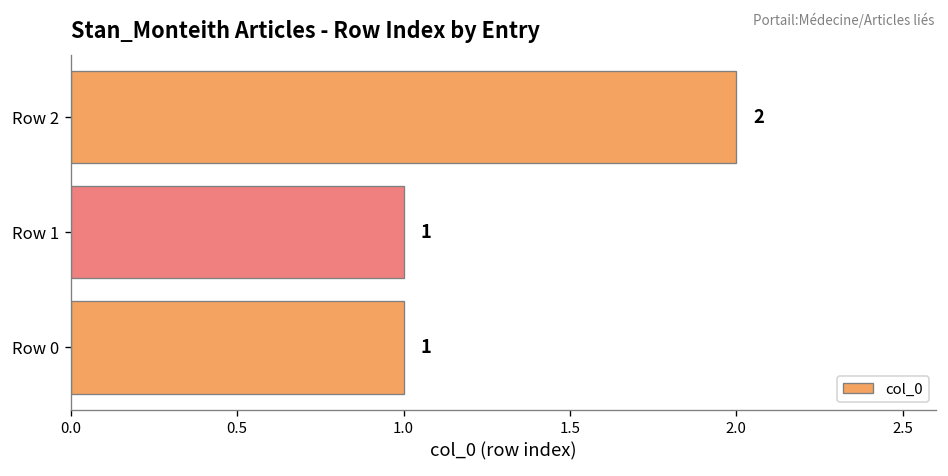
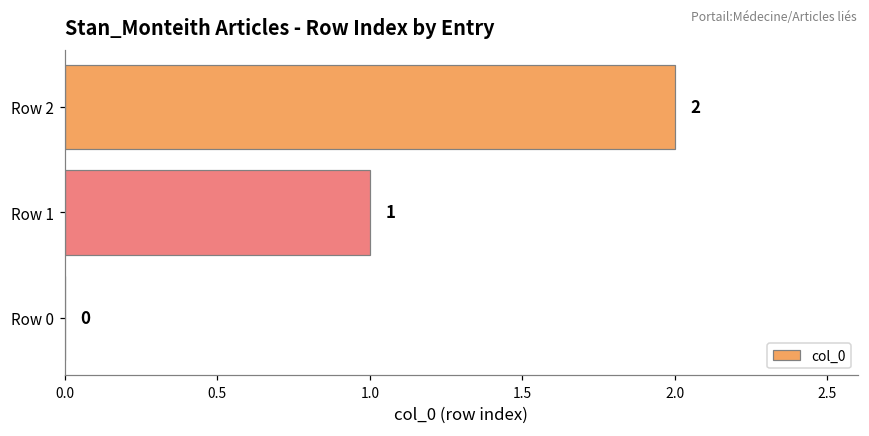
Row 0: 1 -> 0
